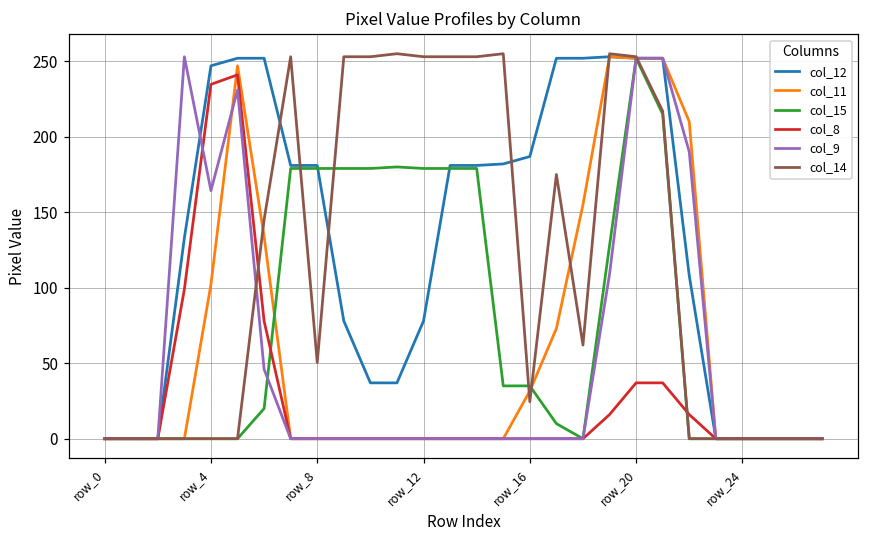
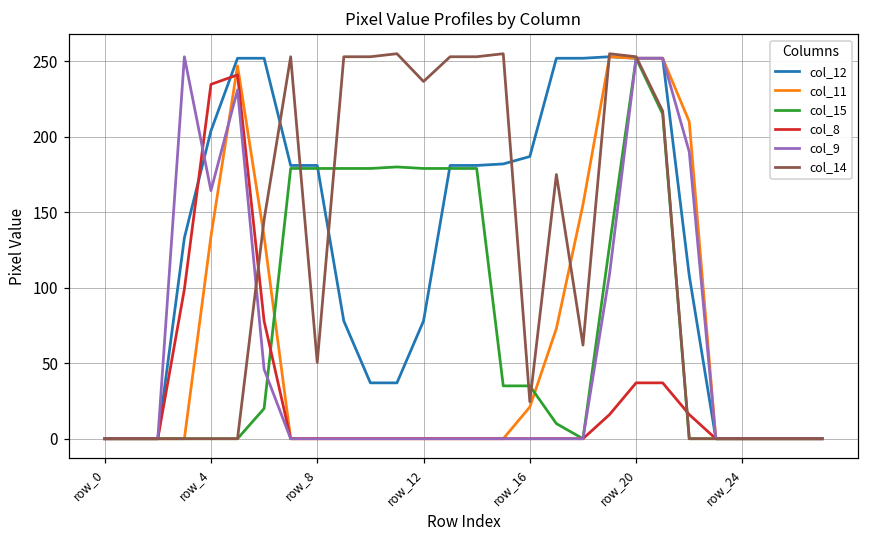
col_12, row_4: 247 -> 204
col_11, row_4: 102 -> 134
col_14, row_12: 253 -> 237
col_11, row_16: 32 -> 21
